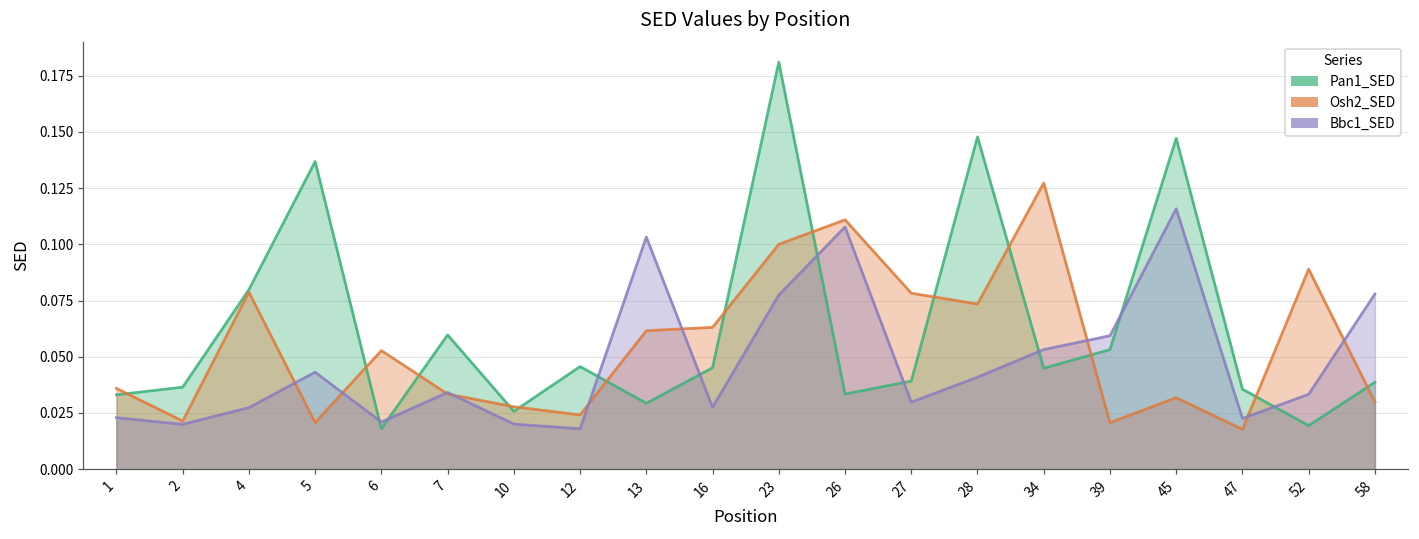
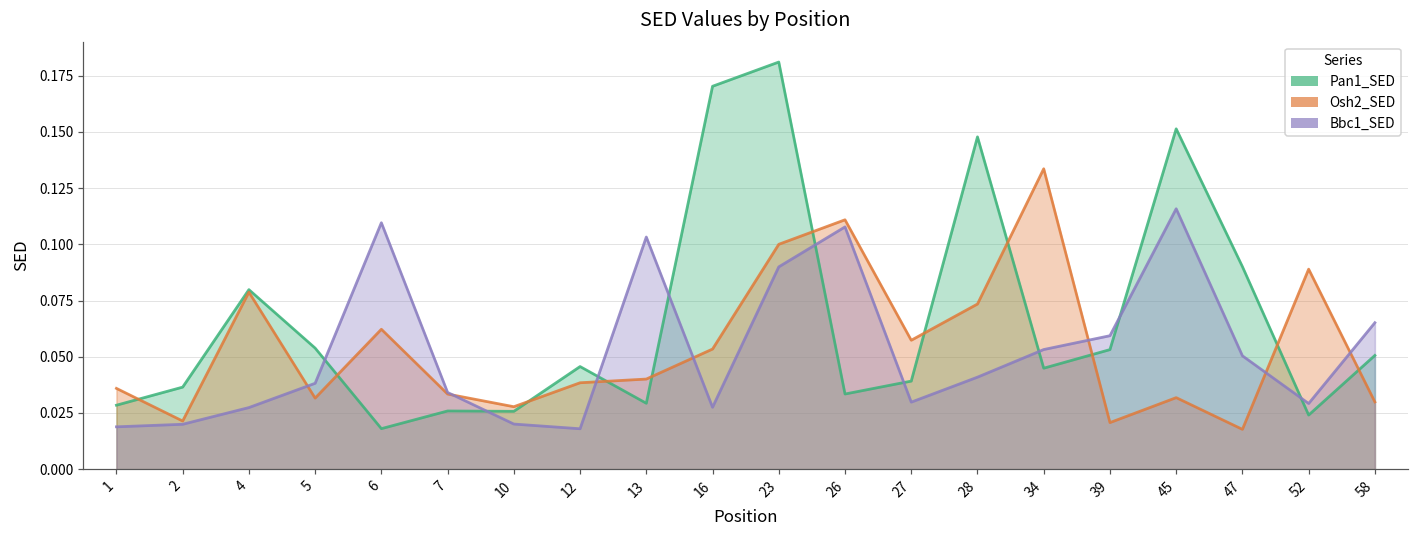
Pan1_SED, 1: 0.033 -> 0.028
Bbc1_SED, 1: 0.023 -> 0.019
Pan1_SED, 5: 0.137 -> 0.054
Osh2_SED, 5: 0.021 -> 0.032
Bbc1_SED, 5: 0.043 -> 0.038
Osh2_SED, 6: 0.053 -> 0.062
Bbc1_SED, 6: 0.021 -> 0.110
Pan1_SED, 7: 0.060 -> 0.026
Osh2_SED, 12: 0.024 -> 0.038
Osh2_SED, 13: 0.062 -> 0.040
Pan1_SED, 16: 0.045 -> 0.170
Osh2_SED, 16: 0.063 -> 0.053
Bbc1_SED, 23: 0.077 -> 0.090
Osh2_SED, 27: 0.078 -> 0.057
Osh2_SED, 34: 0.127 -> 0.134
Pan1_SED, 45: 0.147 -> 0.151
Pan1_SED, 47: 0.036 -> 0.090
Bbc1_SED, 47: 0.023 -> 0.050
Pan1_SED, 52: 0.019 -> 0.024
Bbc1_SED, 52: 0.033 -> 0.029
Pan1_SED, 58: 0.039 -> 0.051
Bbc1_SED, 58: 0.078 -> 0.065
